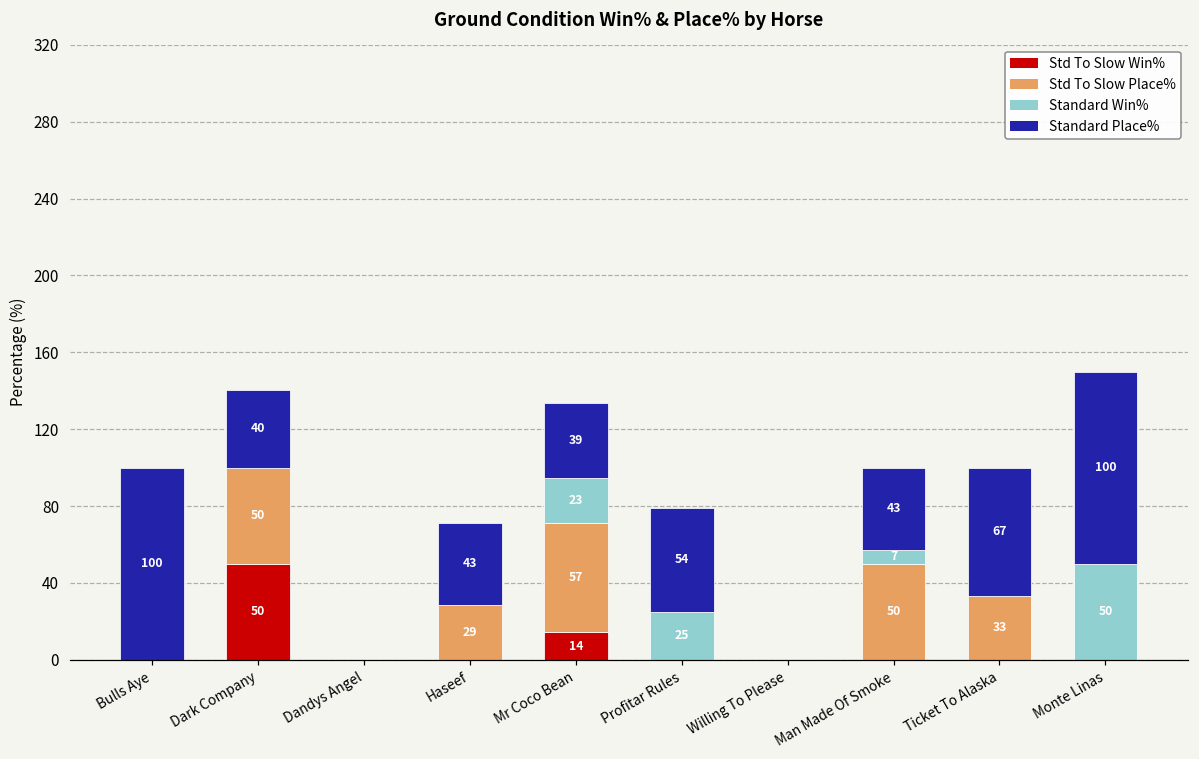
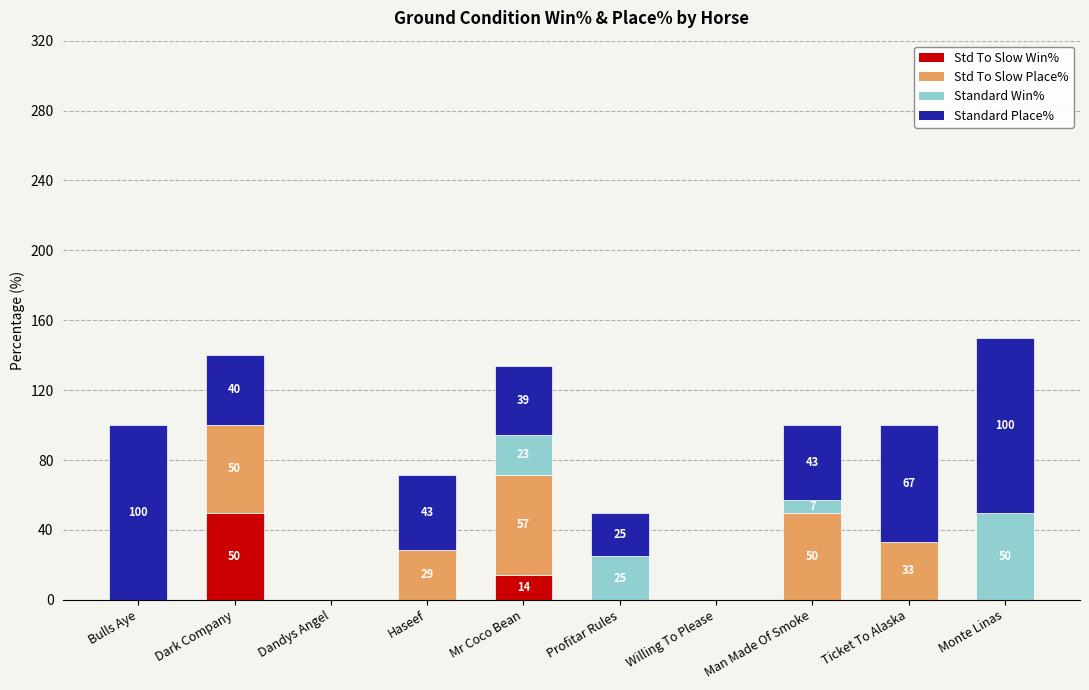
Standard Place%, Profitar Rules: 54 -> 25
